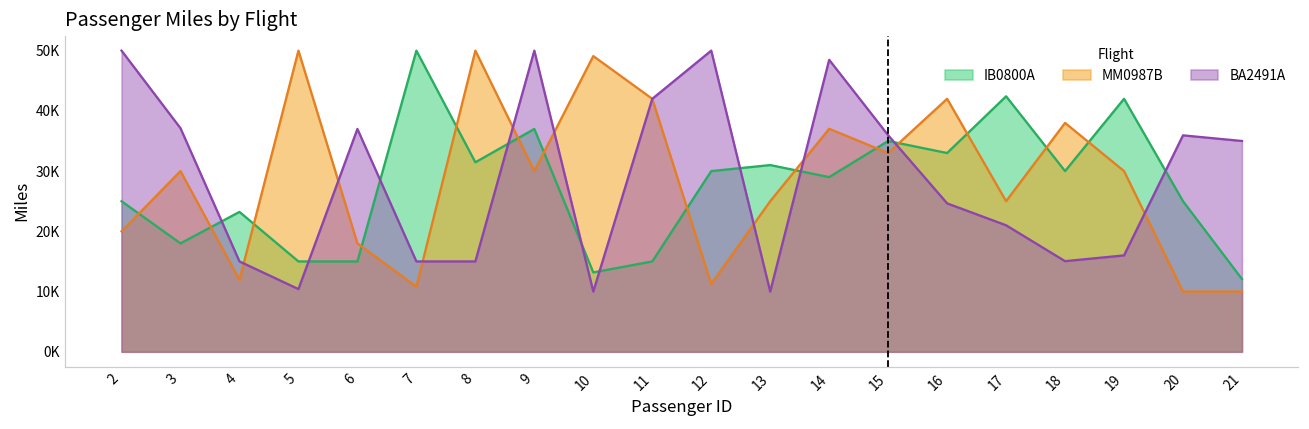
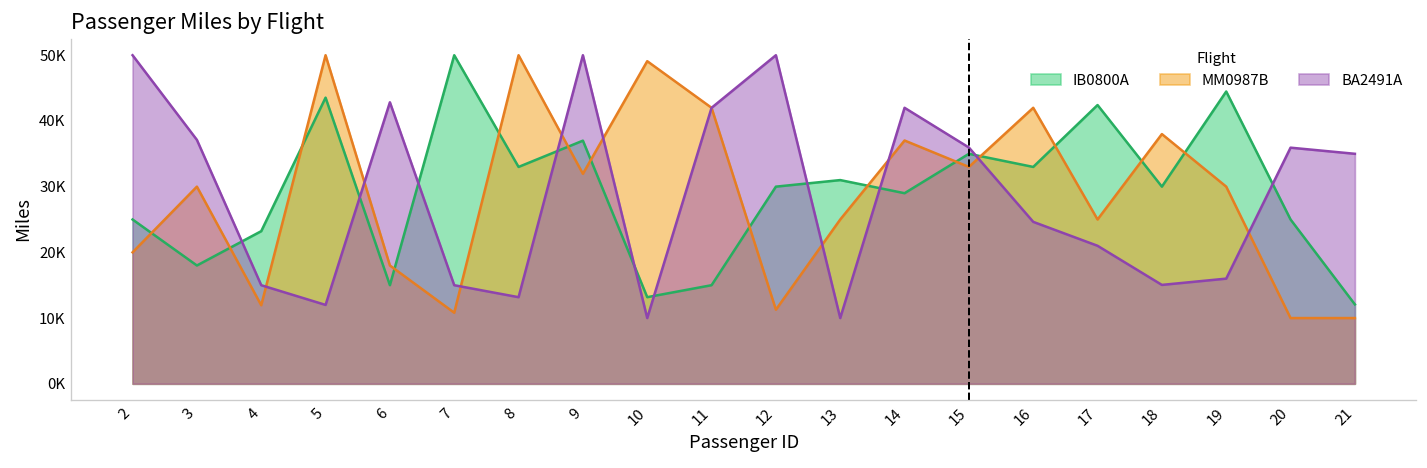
IB0800A, 5: 15000 -> 44000
BA2491A, 5: 10000 -> 12000
BA2491A, 6: 37000 -> 43000
IB0800A, 8: 31000 -> 33000
BA2491A, 8: 15000 -> 13000
MM0987B, 9: 30000 -> 32000
BA2491A, 14: 48000 -> 42000
IB0800A, 19: 42000 -> 44000
